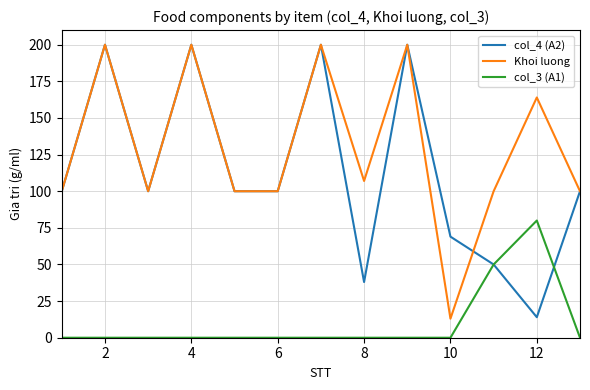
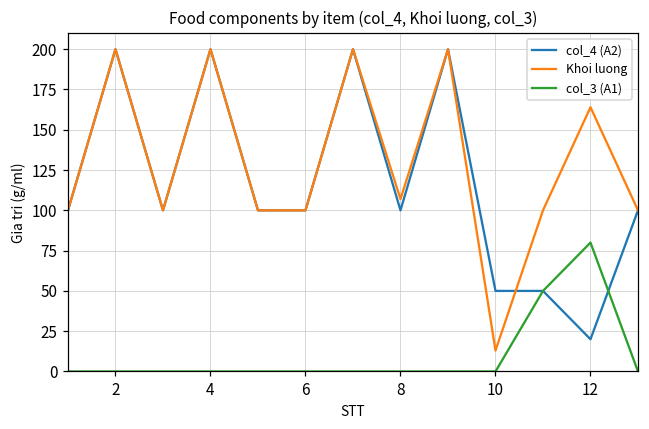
col_4 (A2), 8: 38 -> 100
col_4 (A2), 10: 69 -> 50
col_4 (A2), 12: 14 -> 20
